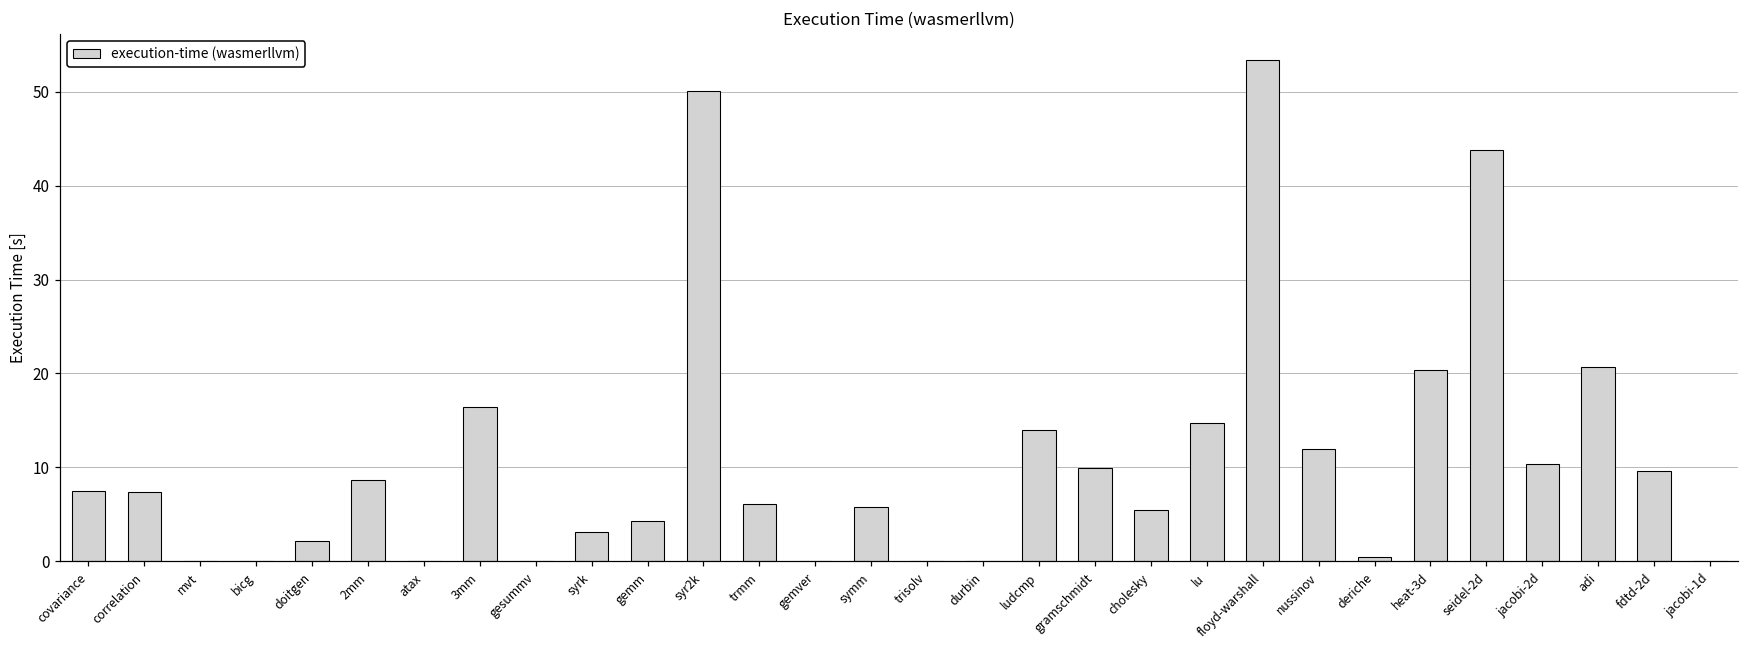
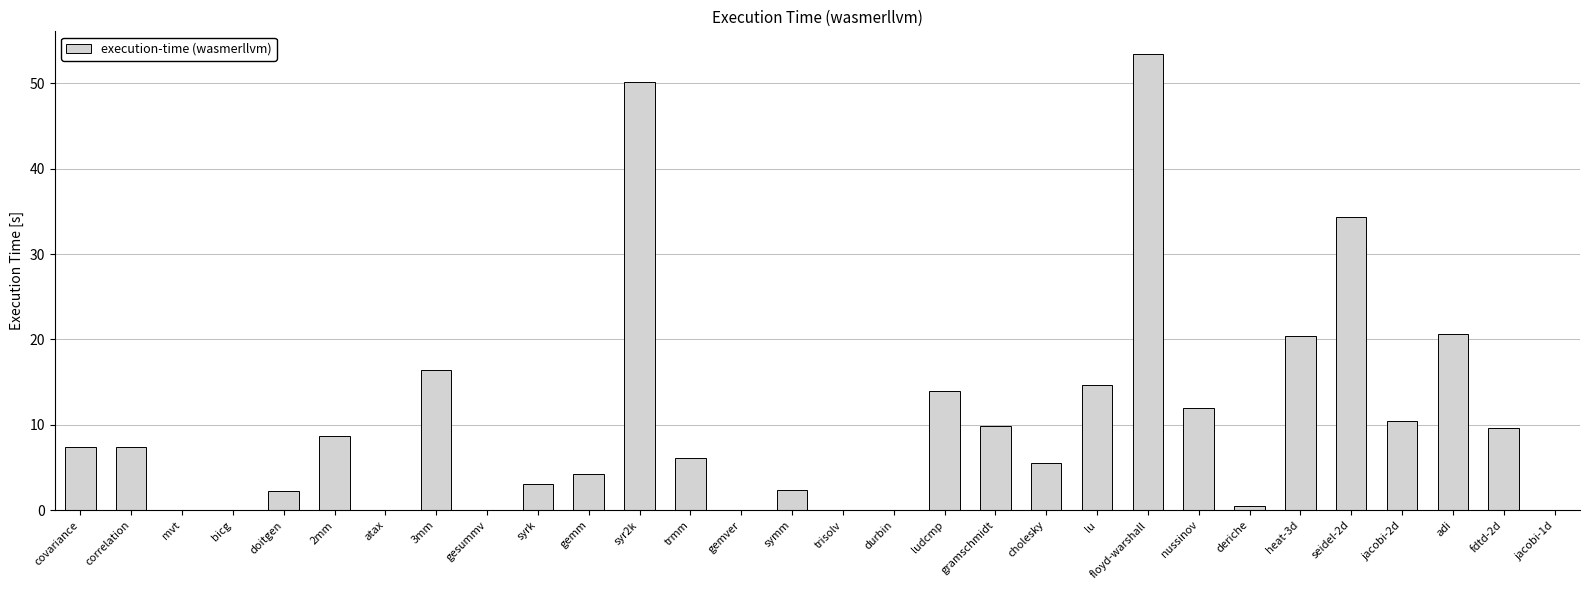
symm: 6 -> 2
seidel-2d: 44 -> 34
